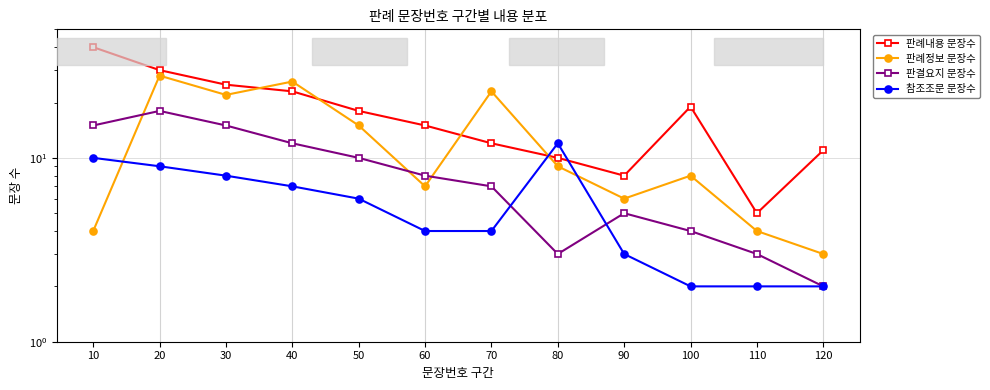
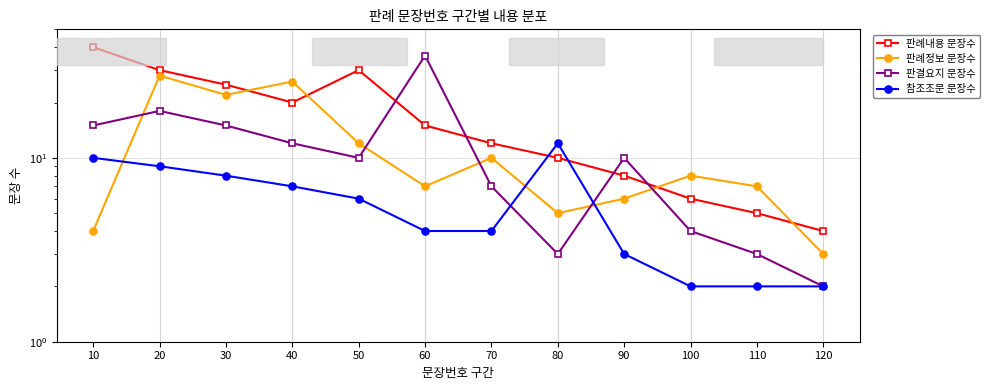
판례내용 문장수, 40: 23 -> 20
판례내용 문장수, 50: 18 -> 30
판례정보 문장수, 50: 15 -> 12
판결요지 문장수, 60: 8 -> 36
판례정보 문장수, 70: 23 -> 10
판례정보 문장수, 80: 9 -> 5
판결요지 문장수, 90: 5 -> 10
판례내용 문장수, 100: 19 -> 6
판례정보 문장수, 110: 4 -> 7
판례내용 문장수, 120: 11 -> 4
